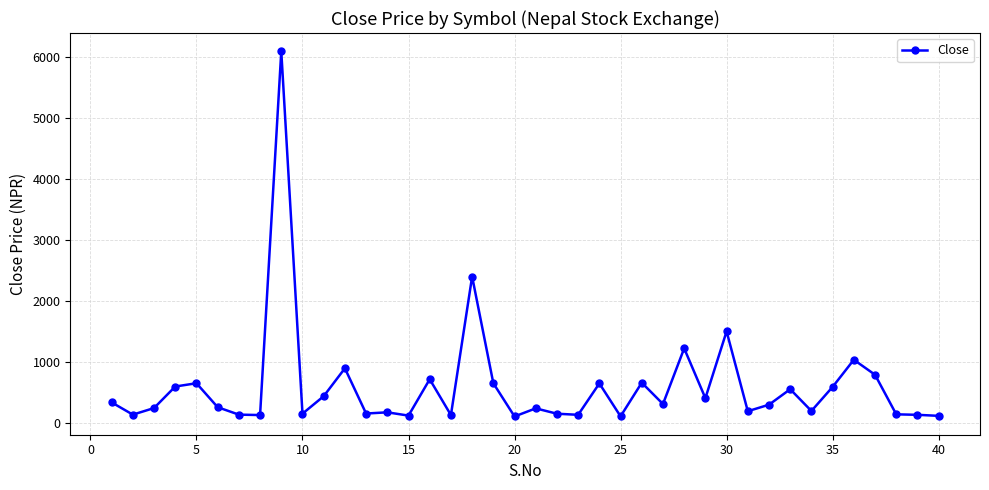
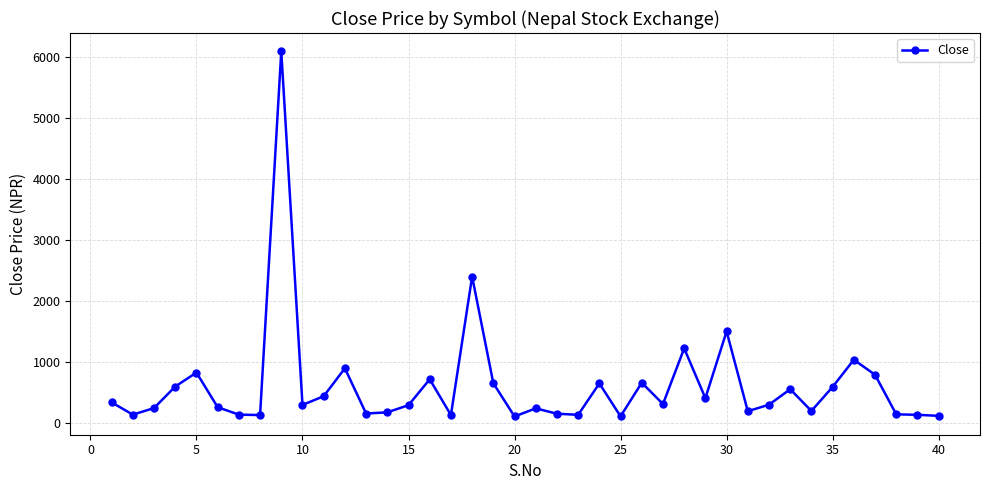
5: 600 -> 800
10: 100 -> 300
15: 100 -> 300
